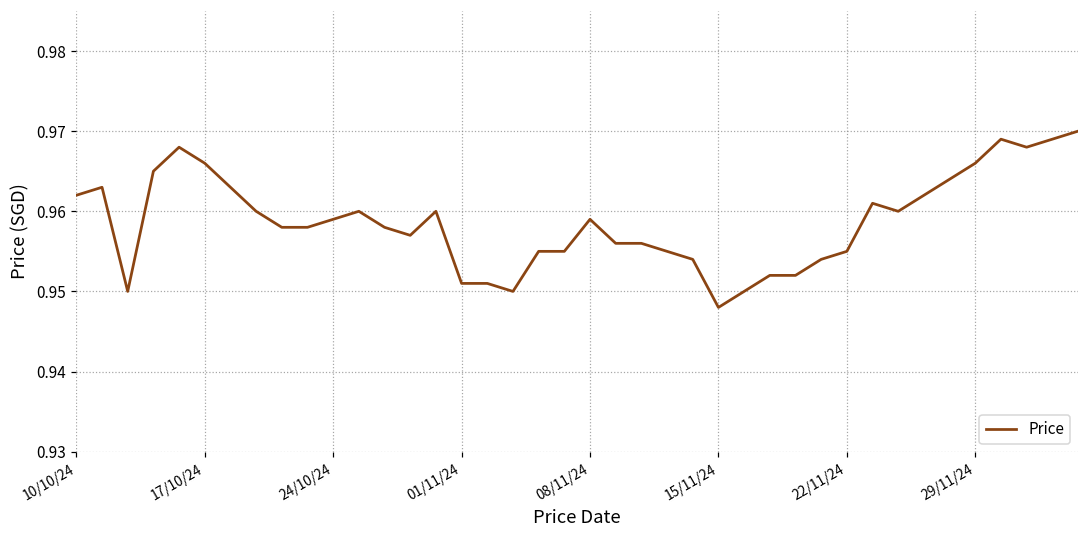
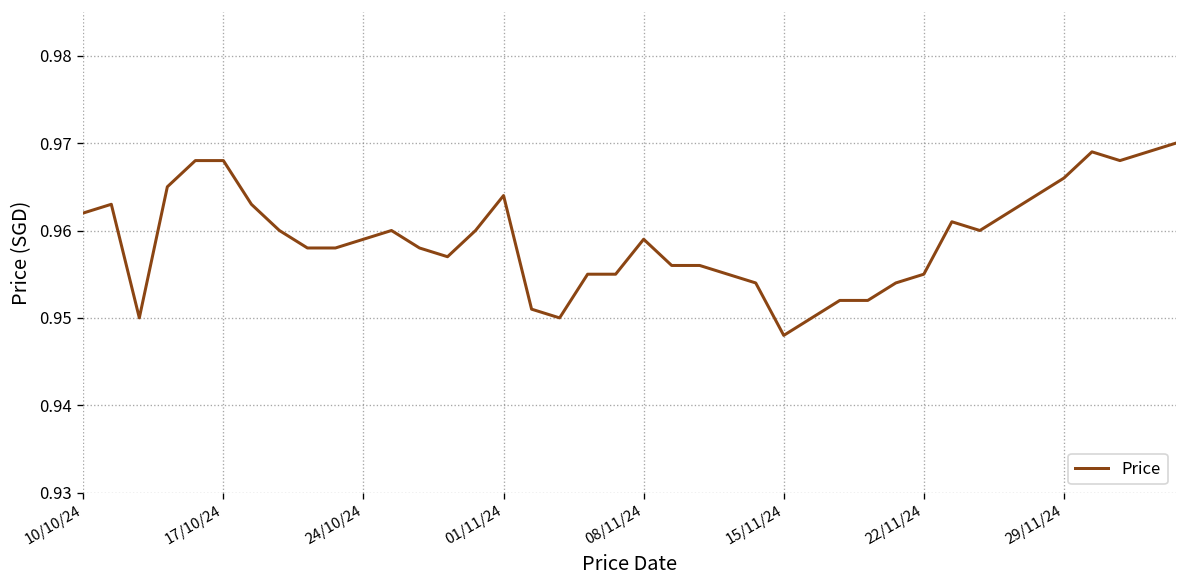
17/10/24: 0.966 -> 0.968
01/11/24: 0.951 -> 0.964
